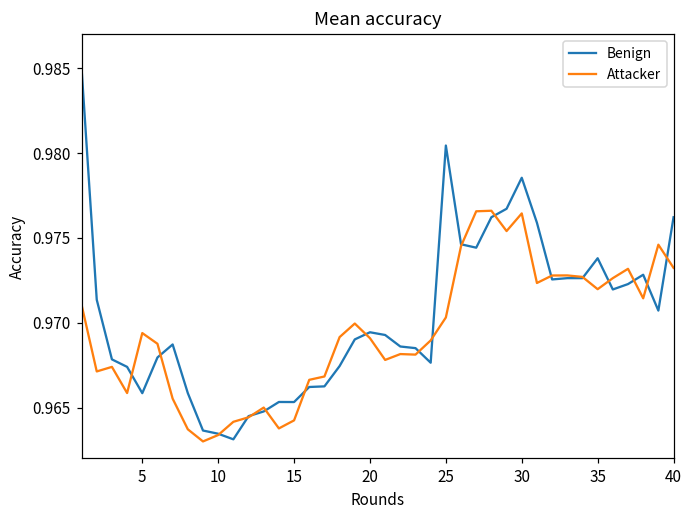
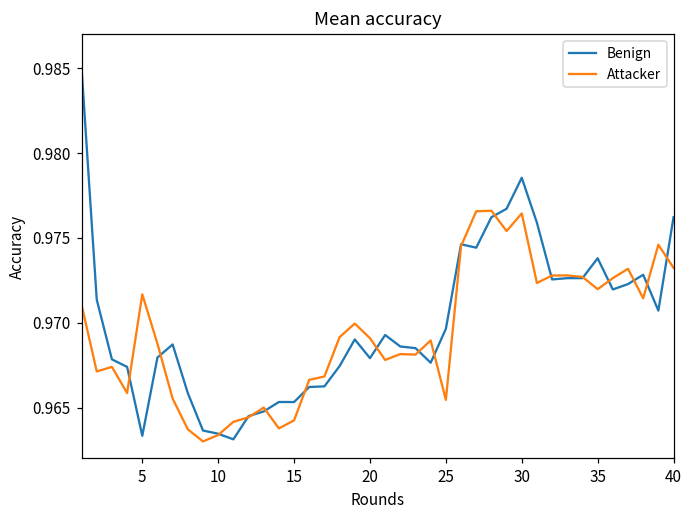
Benign, 5: 0.9658 -> 0.9633
Attacker, 5: 0.9694 -> 0.9717
Benign, 20: 0.9694 -> 0.9679
Benign, 25: 0.9805 -> 0.9696
Attacker, 25: 0.9703 -> 0.9655
